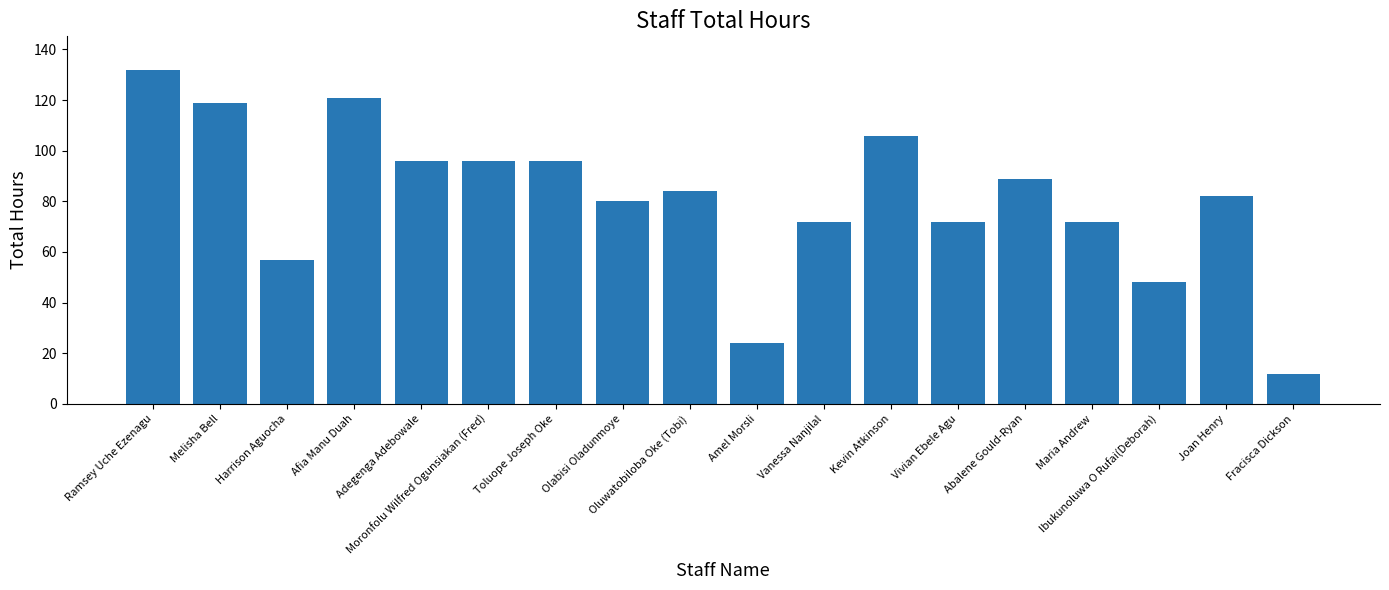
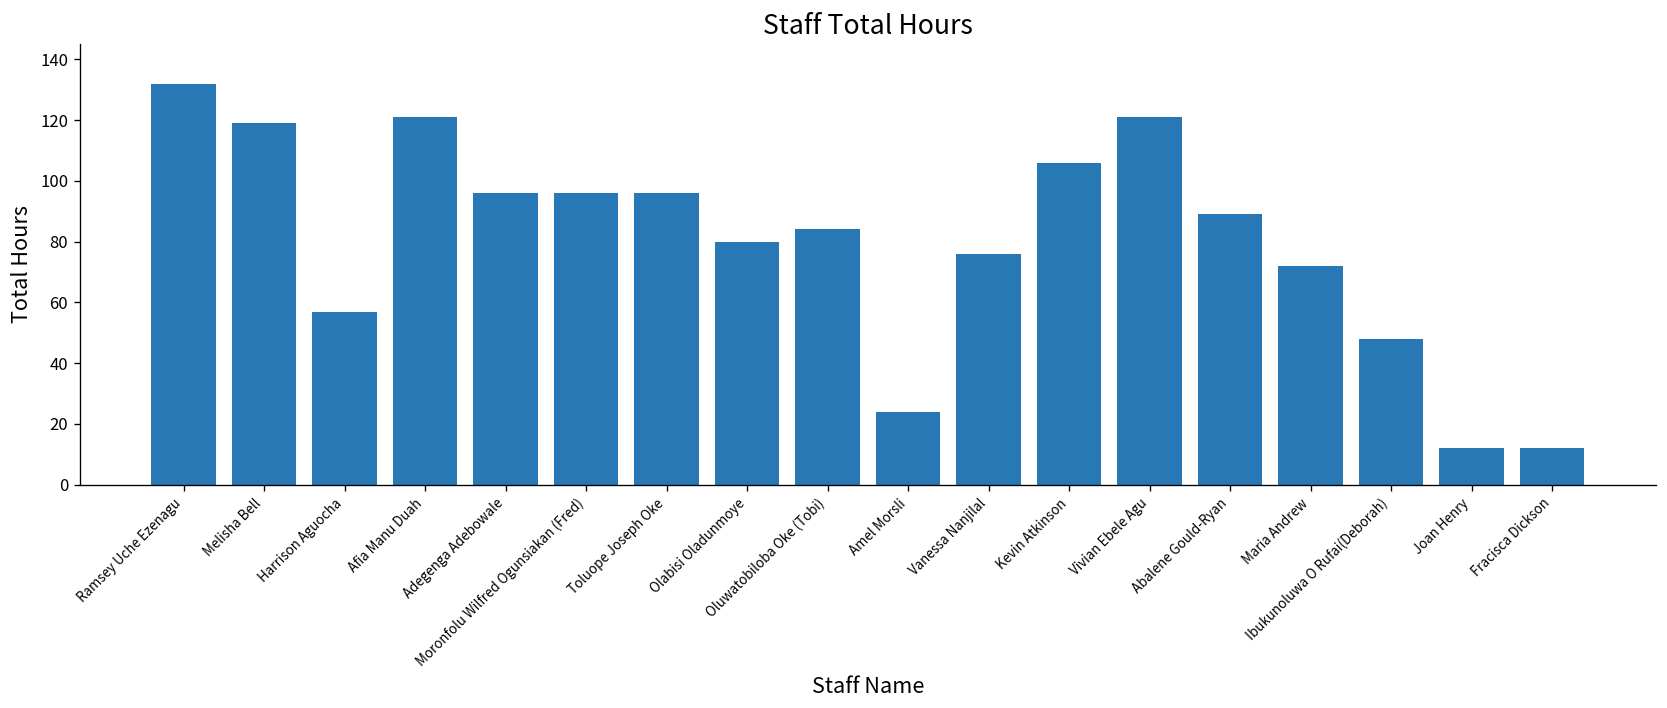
Vanessa Nanjilal: 72 -> 76
Vivian Ebele Agu: 72 -> 121
Joan Henry: 82 -> 12
